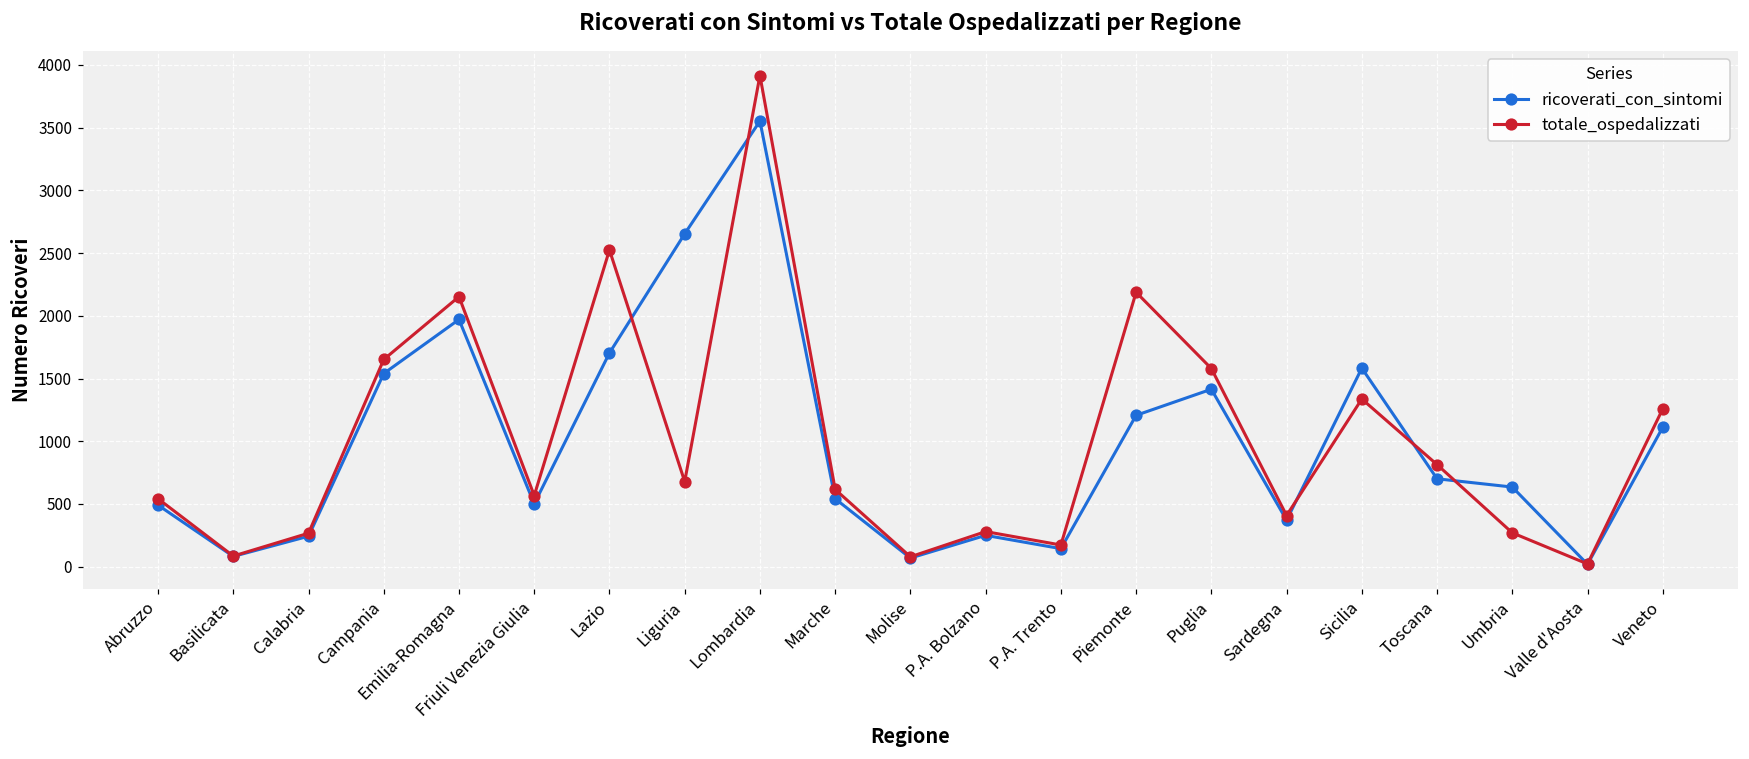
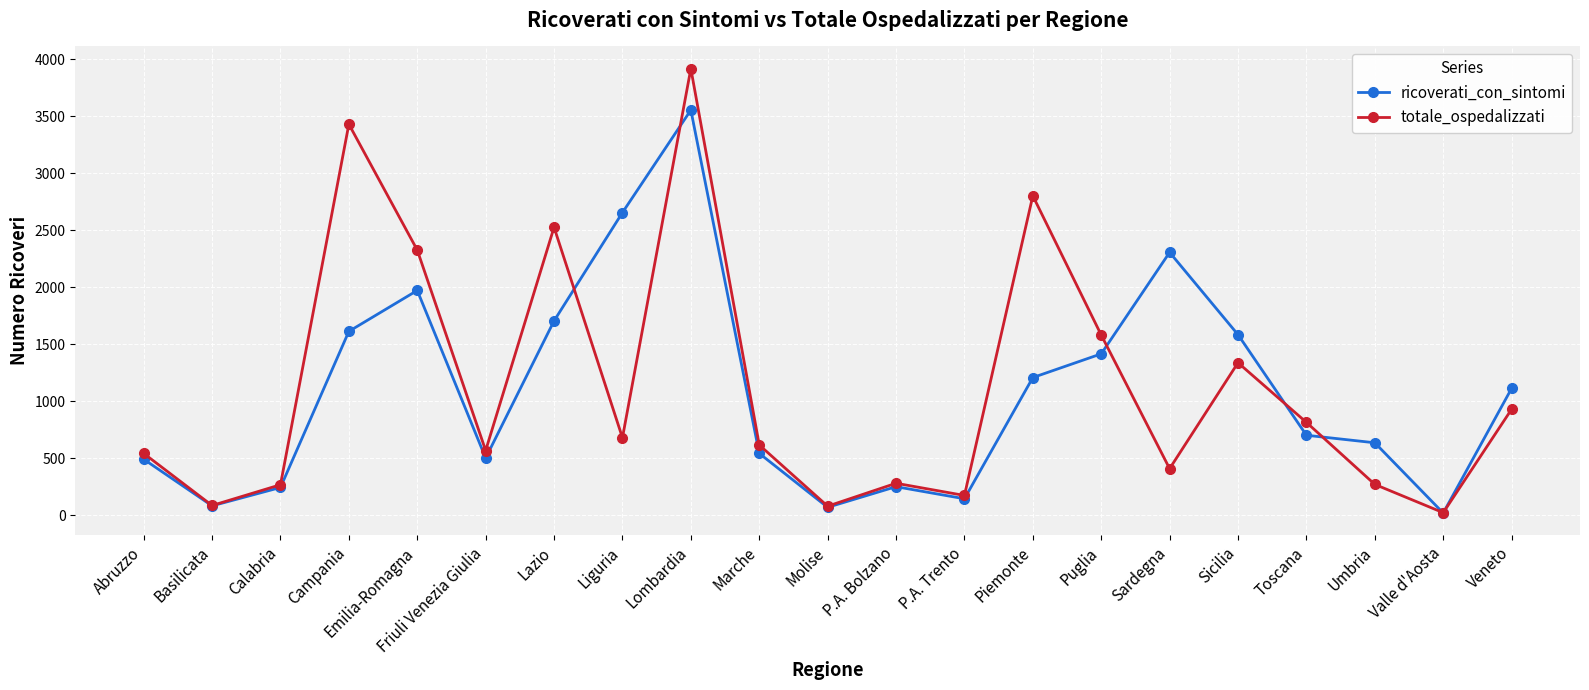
ricoverati_con_sintomi, Campania: 1540 -> 1610
totale_ospedalizzati, Campania: 1650 -> 3430
totale_ospedalizzati, Emilia-Romagna: 2150 -> 2330
totale_ospedalizzati, Piemonte: 2190 -> 2800
ricoverati_con_sintomi, Sardegna: 370 -> 2310
totale_ospedalizzati, Veneto: 1260 -> 930
